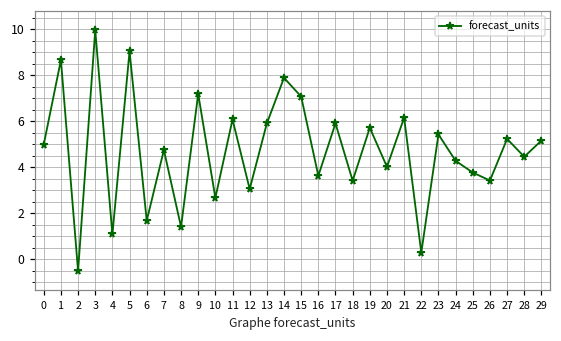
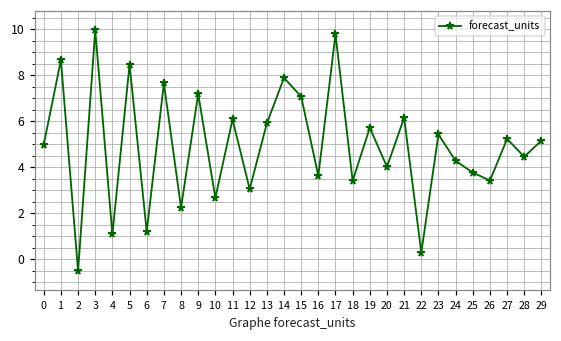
5: 9.0 -> 8.5
6: 1.7 -> 1.2
7: 4.7 -> 7.7
8: 1.4 -> 2.2
17: 5.9 -> 9.8
